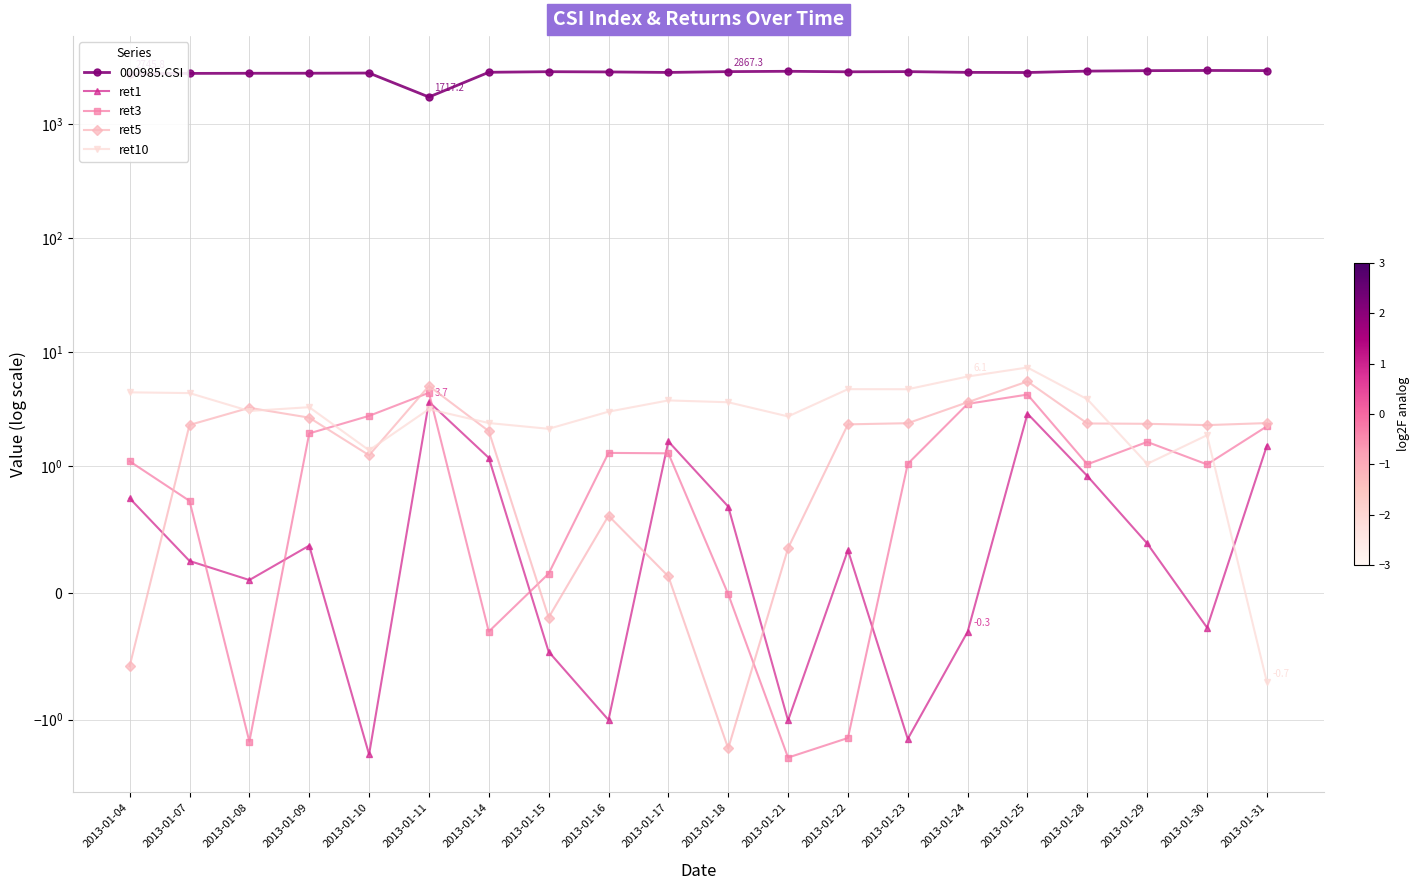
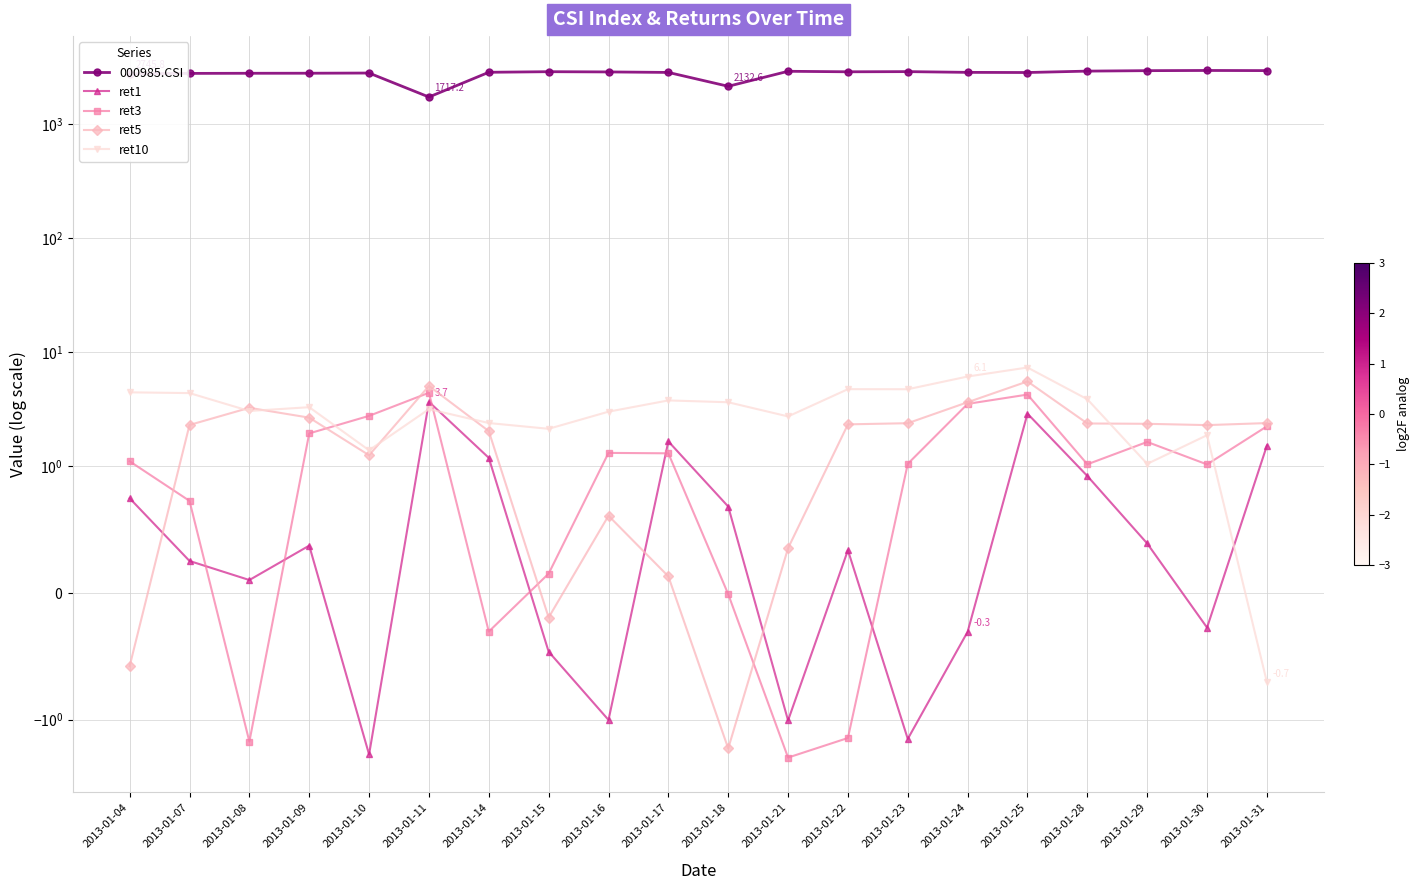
000985.CSI, 2013-01-18: 2867.3 -> 2132.6
